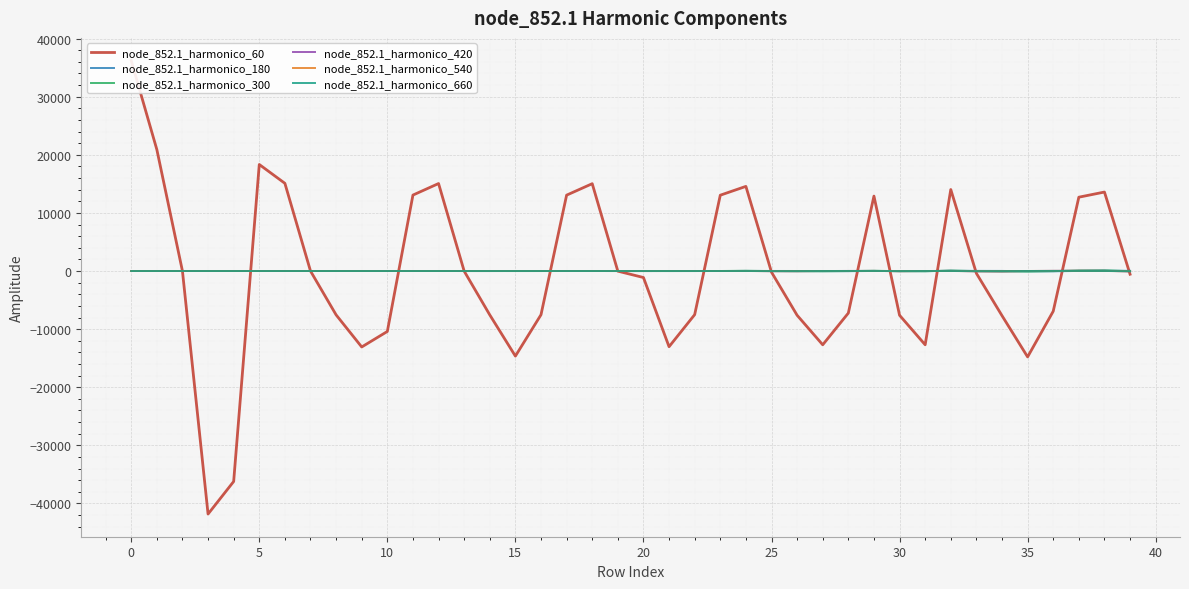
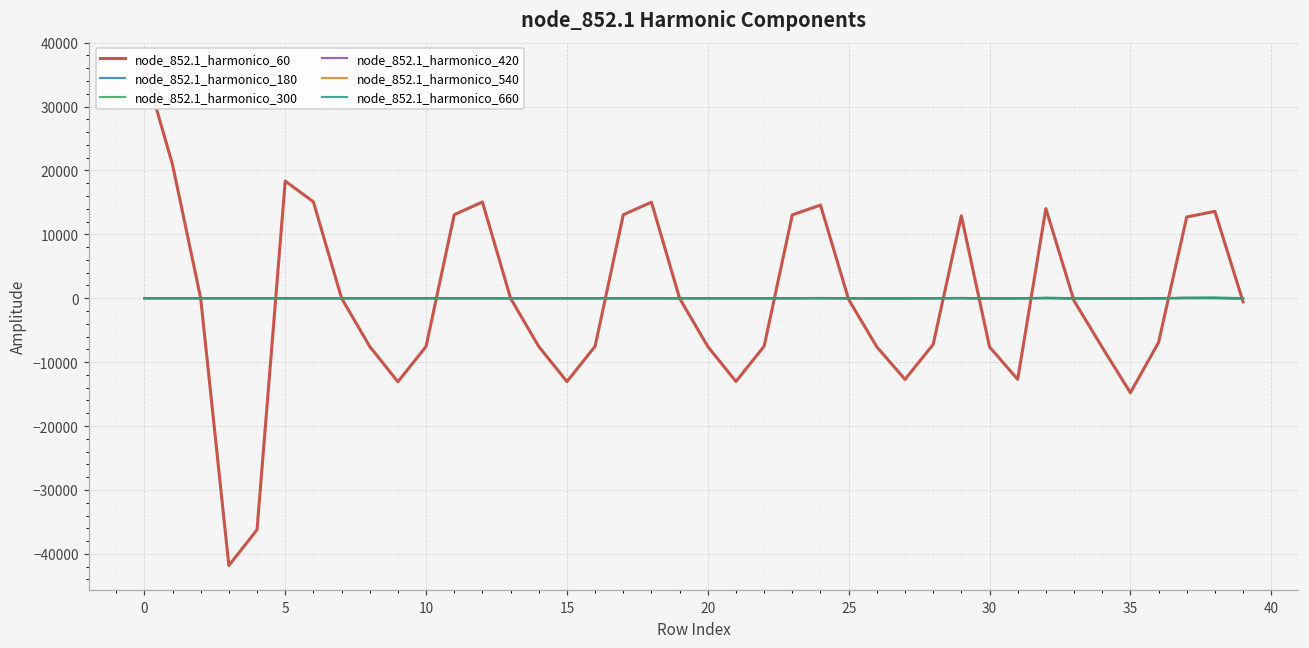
node_852.1_harmonico_60, 10: -10000 -> -8000
node_852.1_harmonico_60, 15: -15000 -> -13000
node_852.1_harmonico_60, 20: -1000 -> -8000
